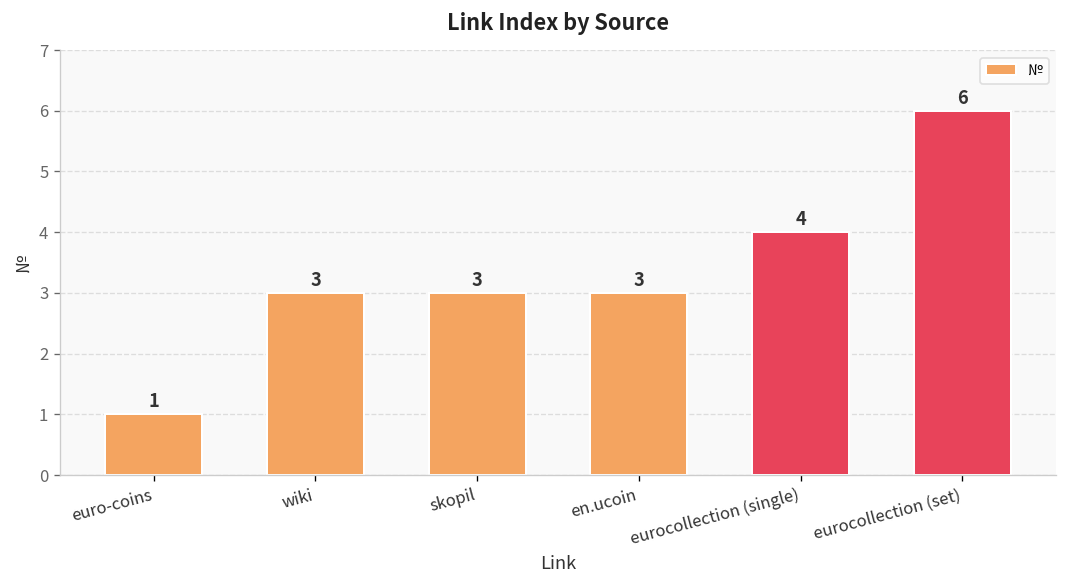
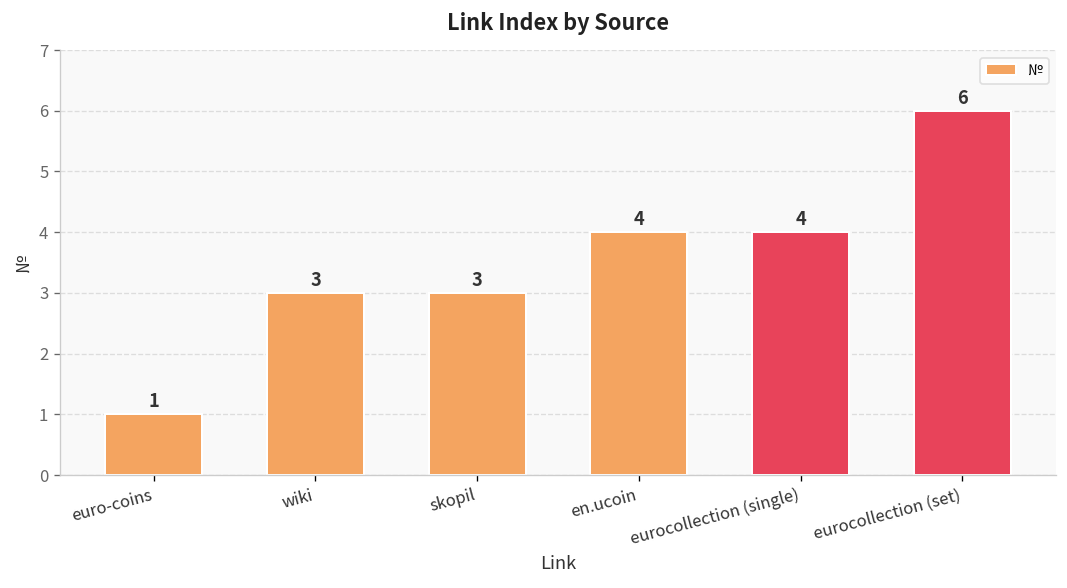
en.ucoin: 3 -> 4
